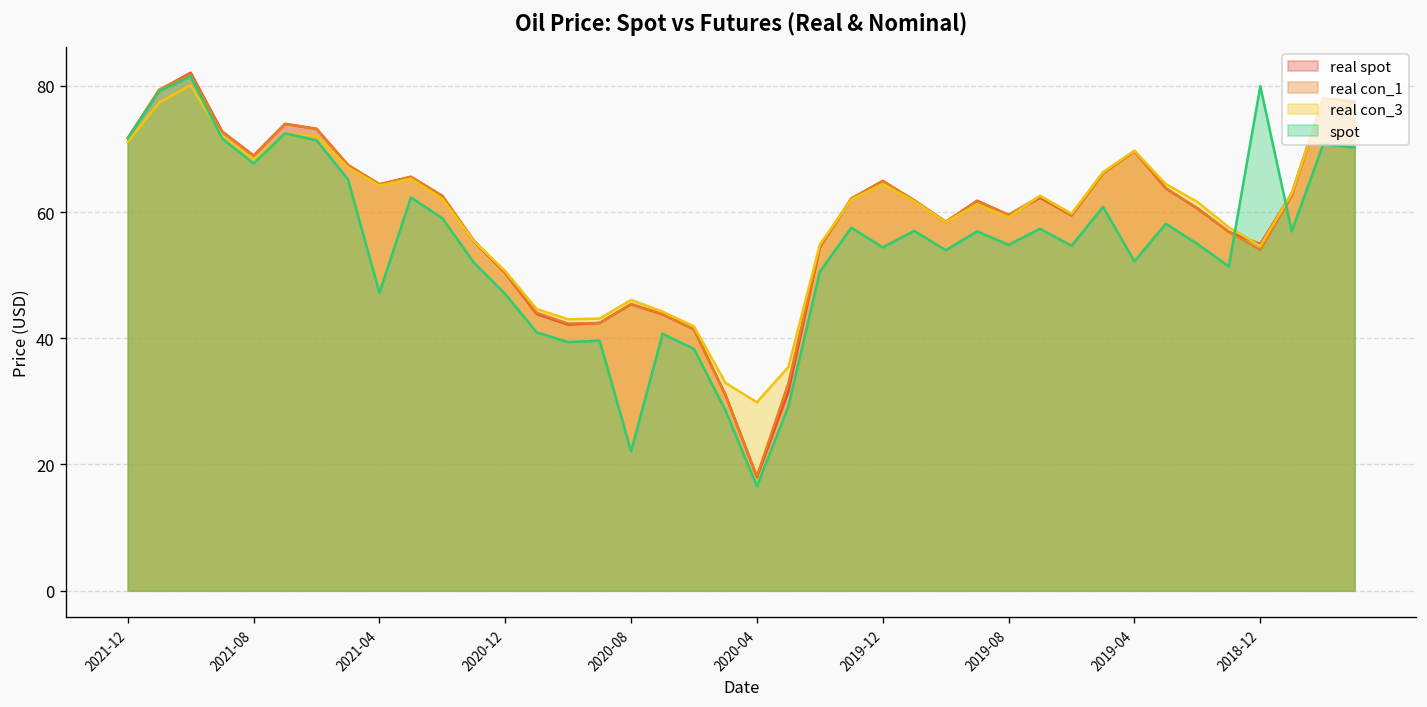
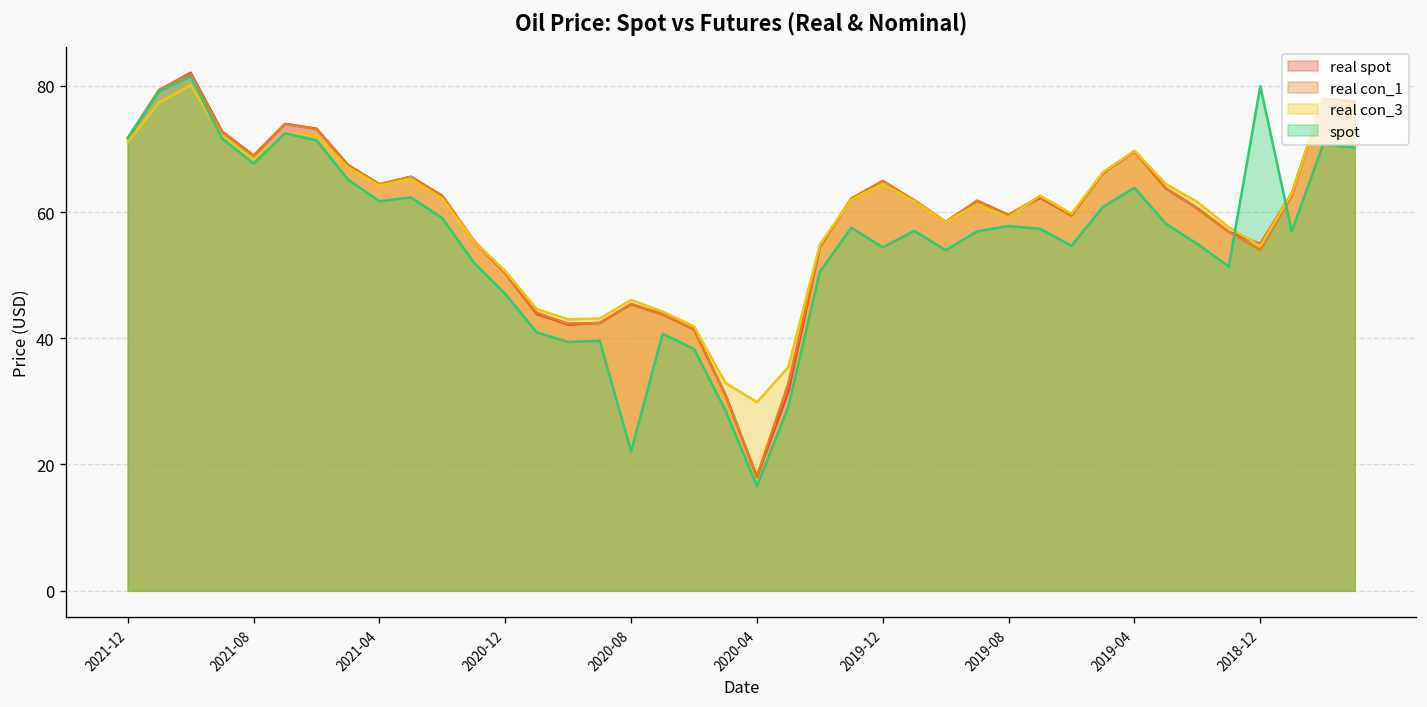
spot, 2021-04: 47 -> 62
spot, 2019-08: 55 -> 58
spot, 2019-04: 52 -> 64
